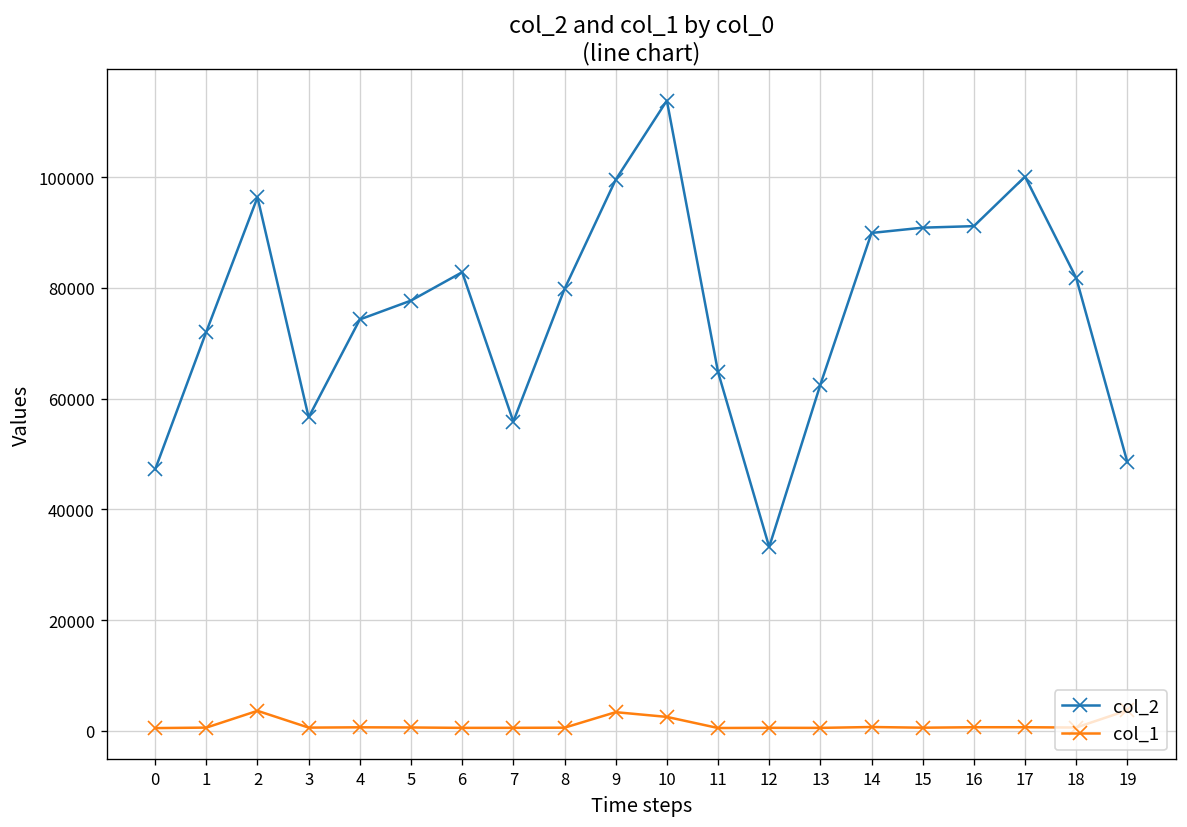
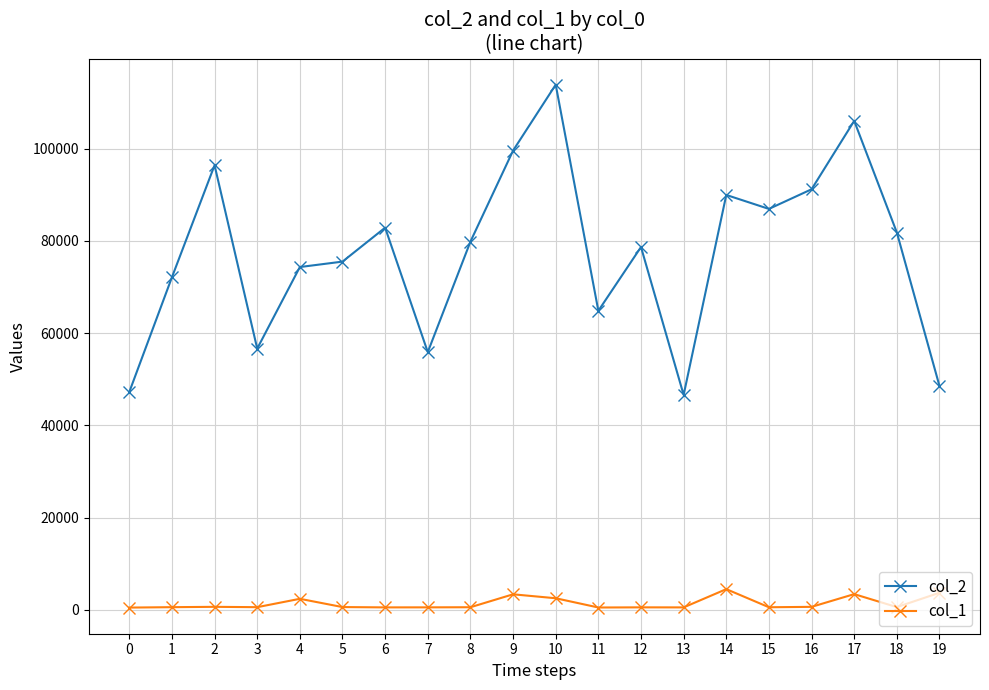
col_1, 2: 4000 -> 1000
col_1, 4: 1000 -> 2000
col_2, 5: 78000 -> 75000
col_2, 12: 33000 -> 79000
col_2, 13: 63000 -> 47000
col_1, 14: 1000 -> 4000
col_2, 15: 91000 -> 87000
col_2, 17: 100000 -> 106000
col_1, 17: 1000 -> 3000
